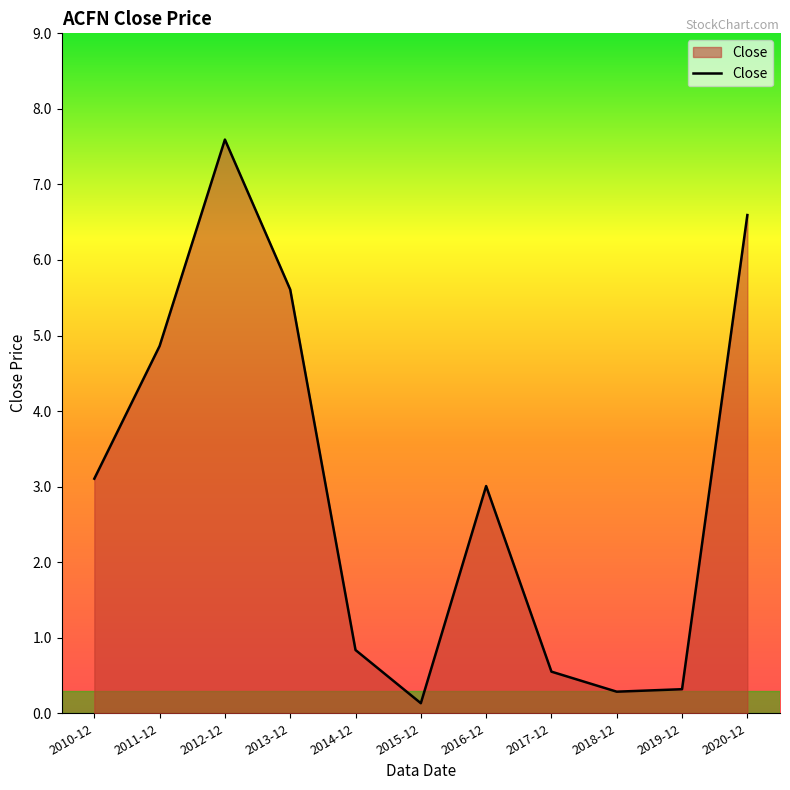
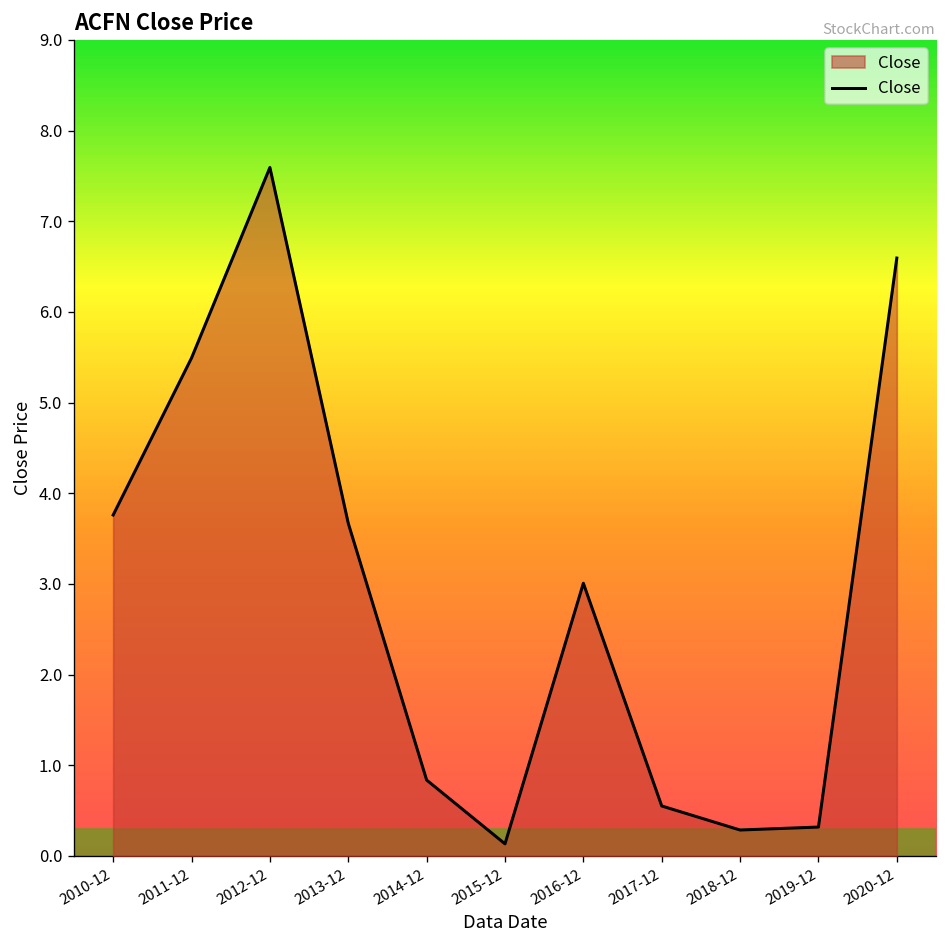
2010-12: 3.1 -> 3.8
2011-12: 4.9 -> 5.5
2013-12: 5.6 -> 3.7
